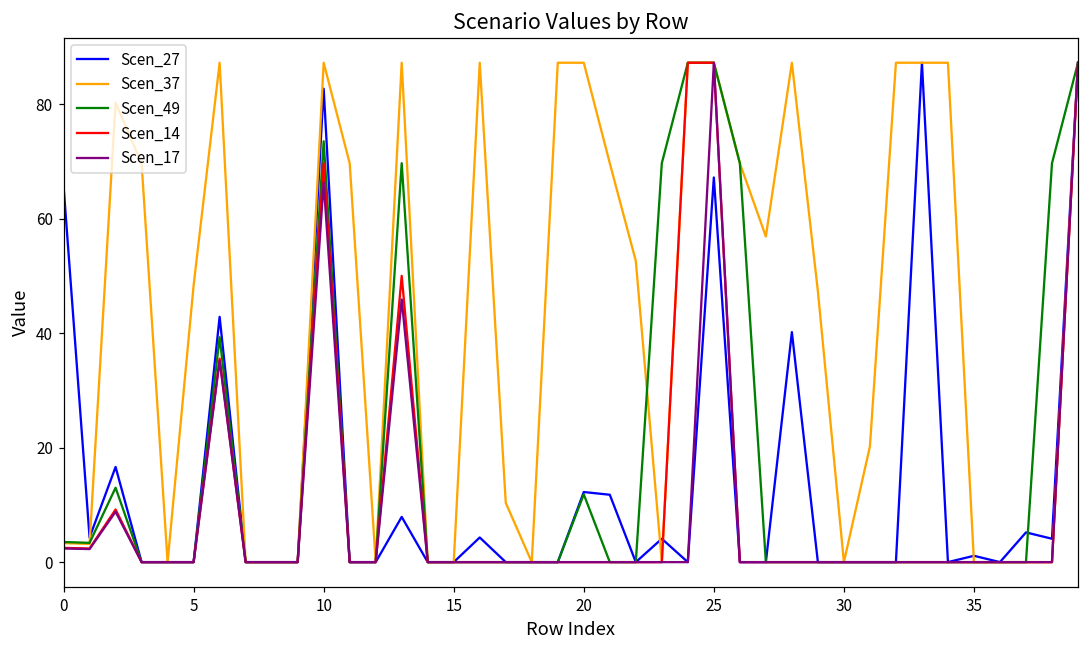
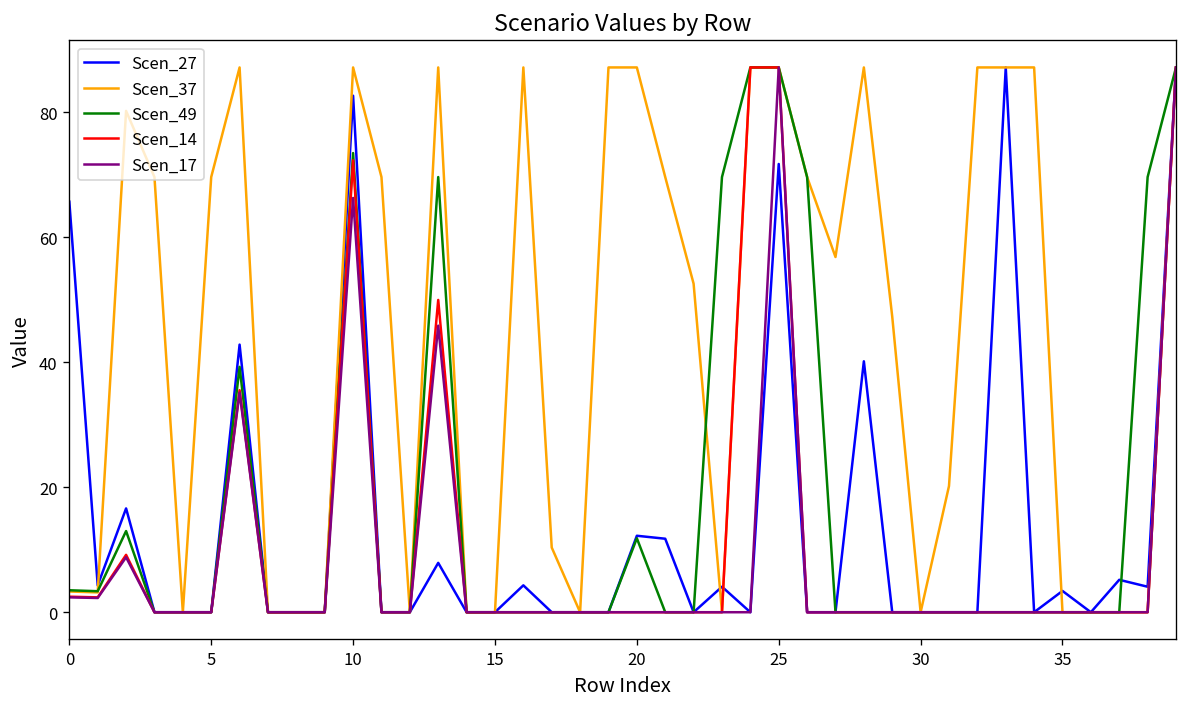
Scen_37, 5: 48 -> 70
Scen_14, 10: 70 -> 72
Scen_27, 25: 67 -> 72
Scen_27, 35: 1 -> 3
